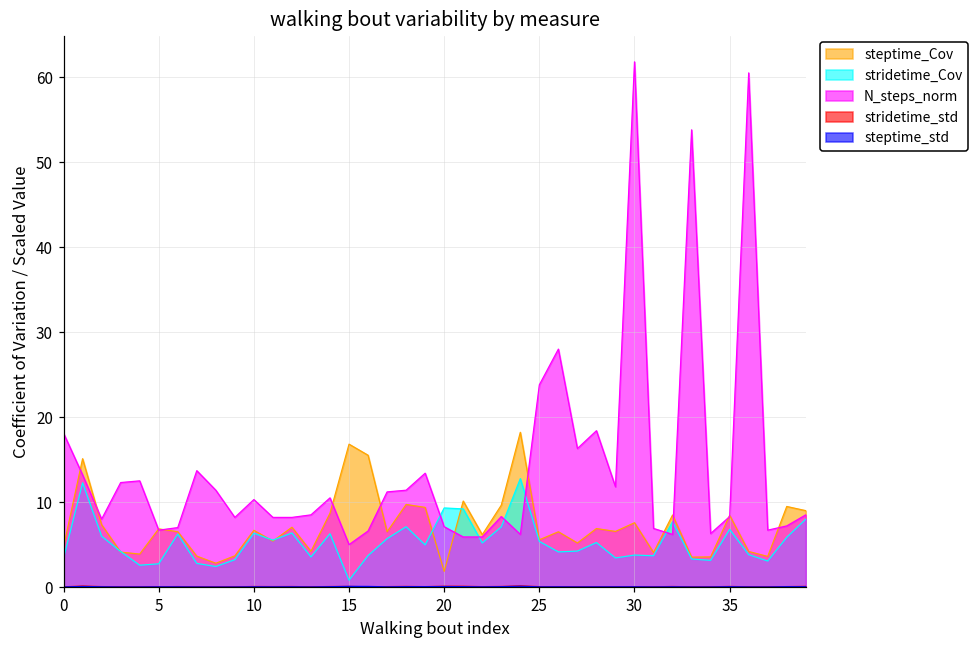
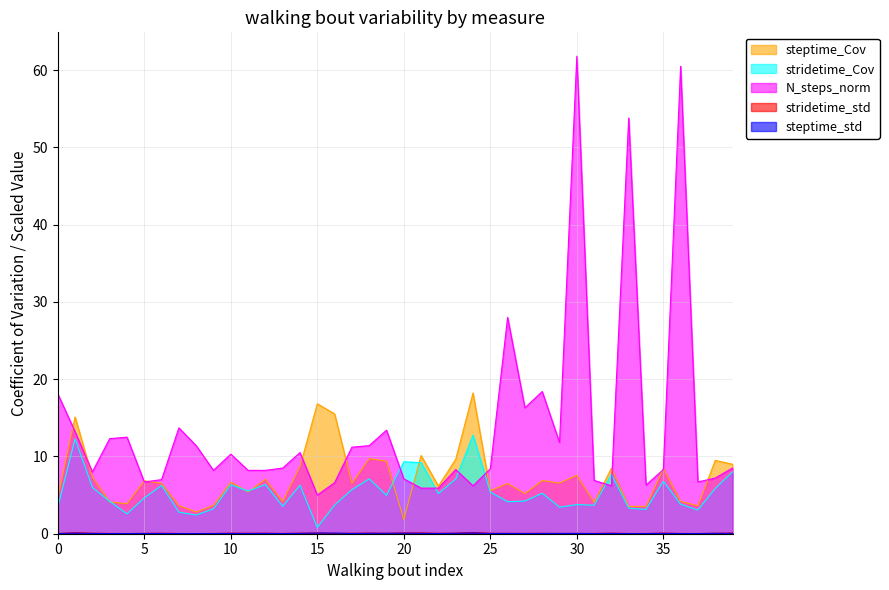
stridetime_Cov, 5: 3 -> 5
N_steps_norm, 25: 24 -> 8
